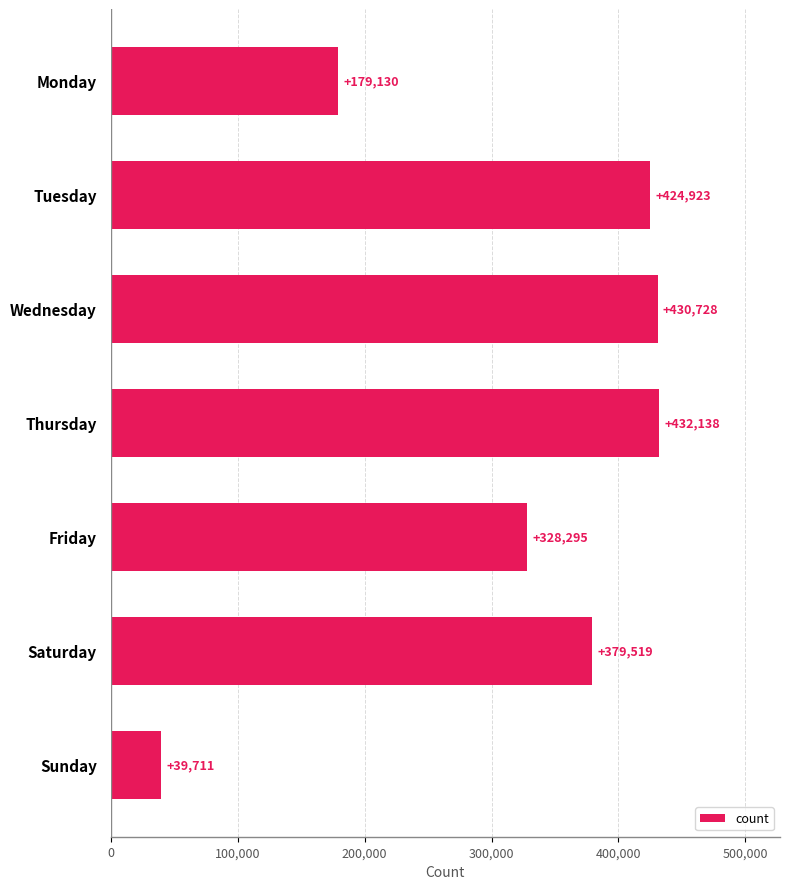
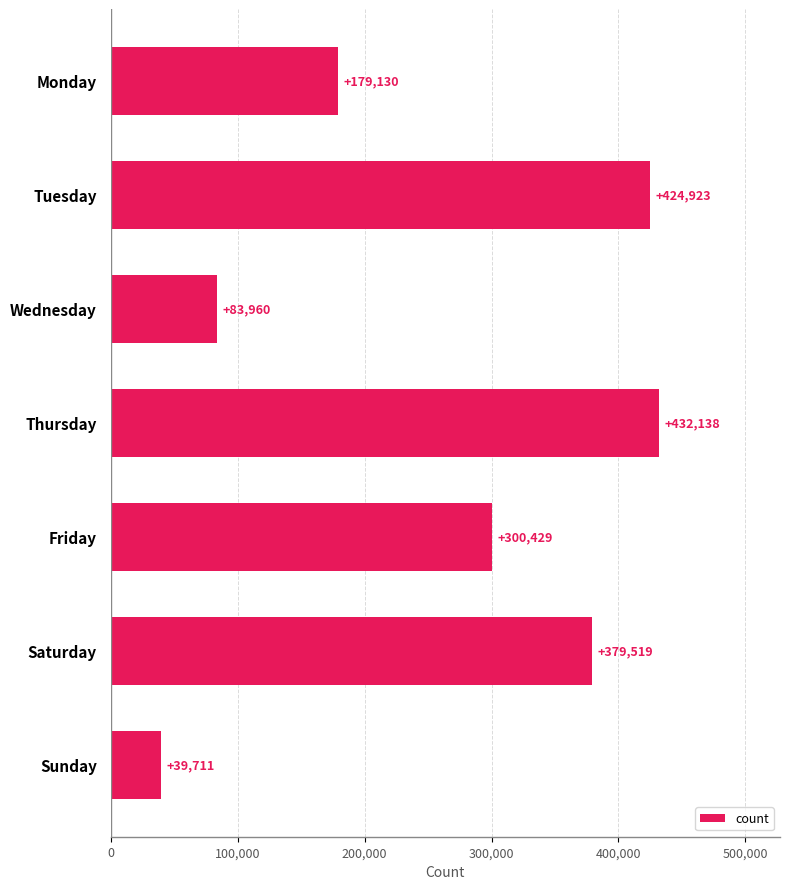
Wednesday: +430,728 -> +83,960
Friday: +328,295 -> +300,429
